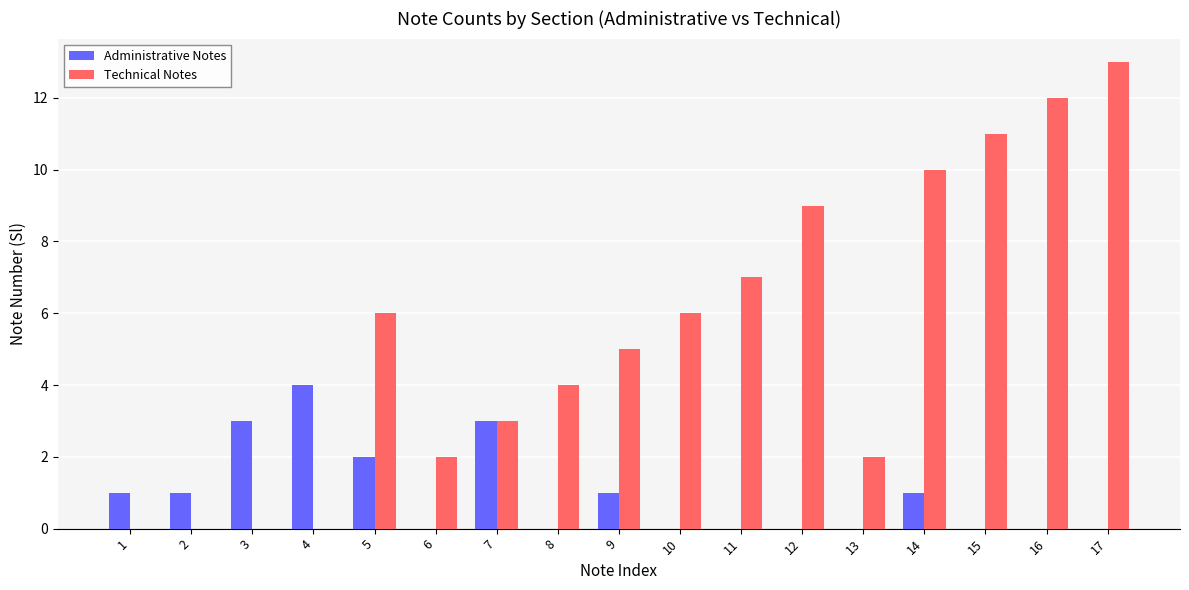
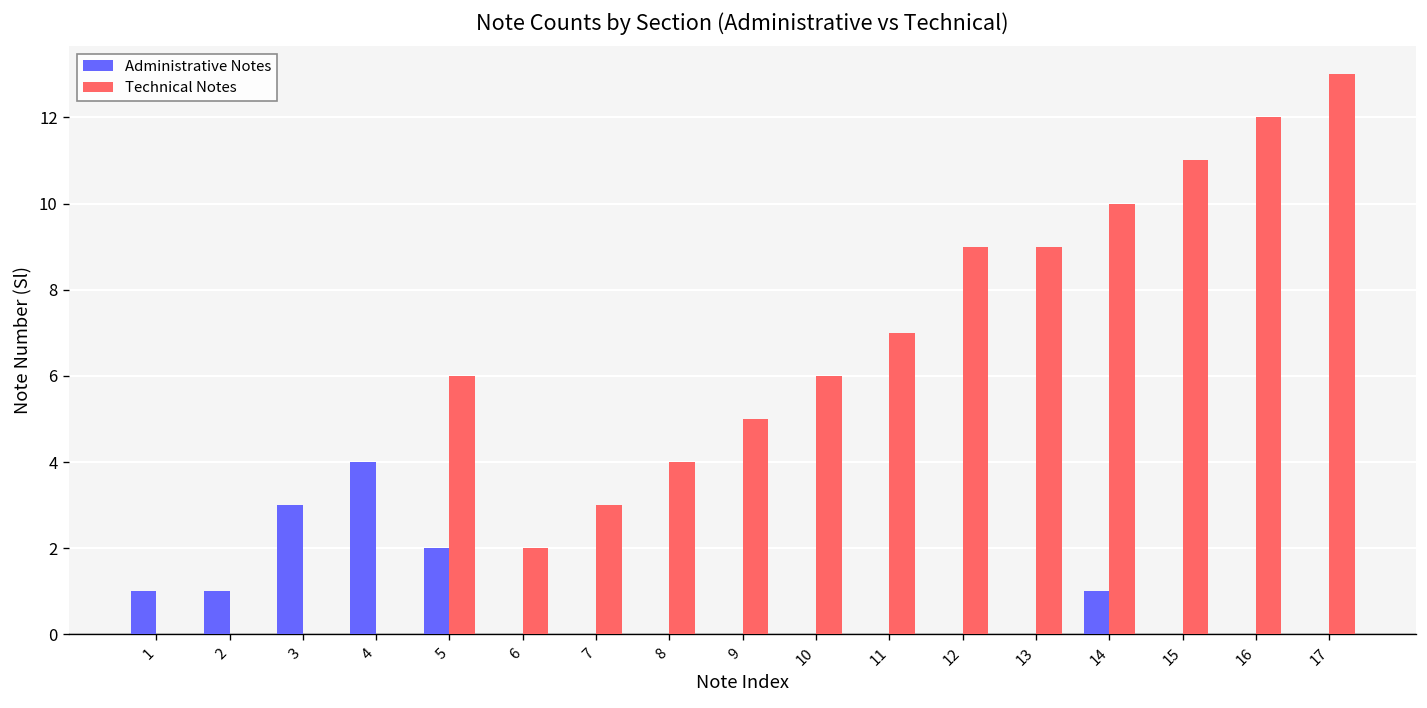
Administrative Notes, 7: 3 -> 0
Administrative Notes, 9: 1 -> 0
Technical Notes, 13: 2 -> 9
